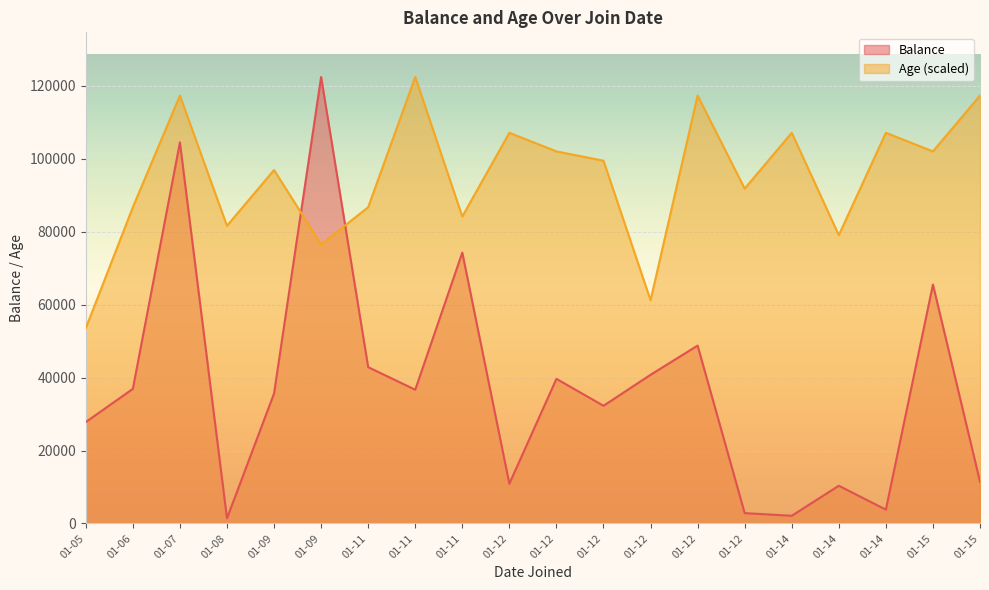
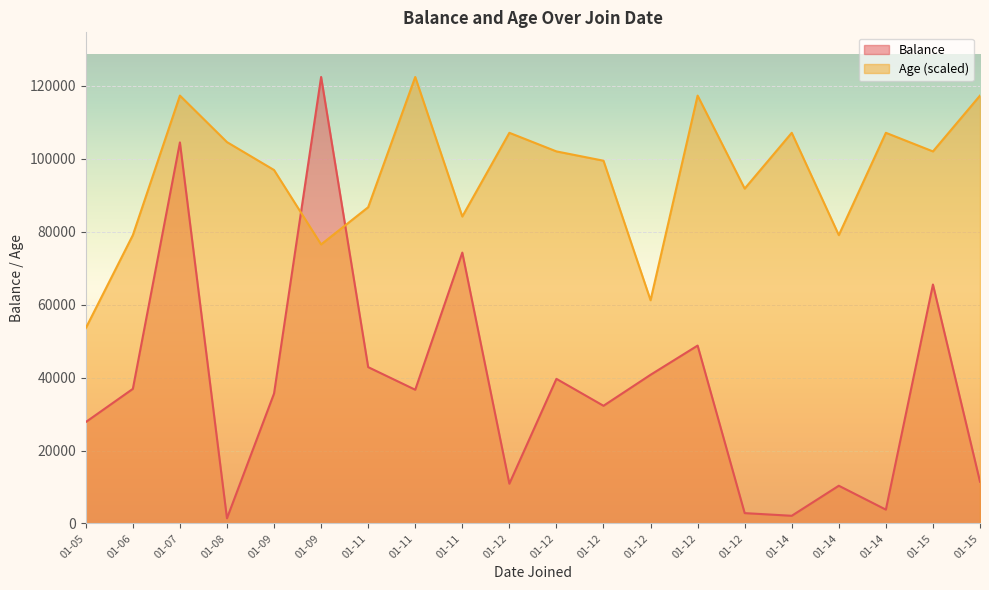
Age (scaled), 01-06: 87000 -> 79000
Age (scaled), 01-08: 82000 -> 105000
